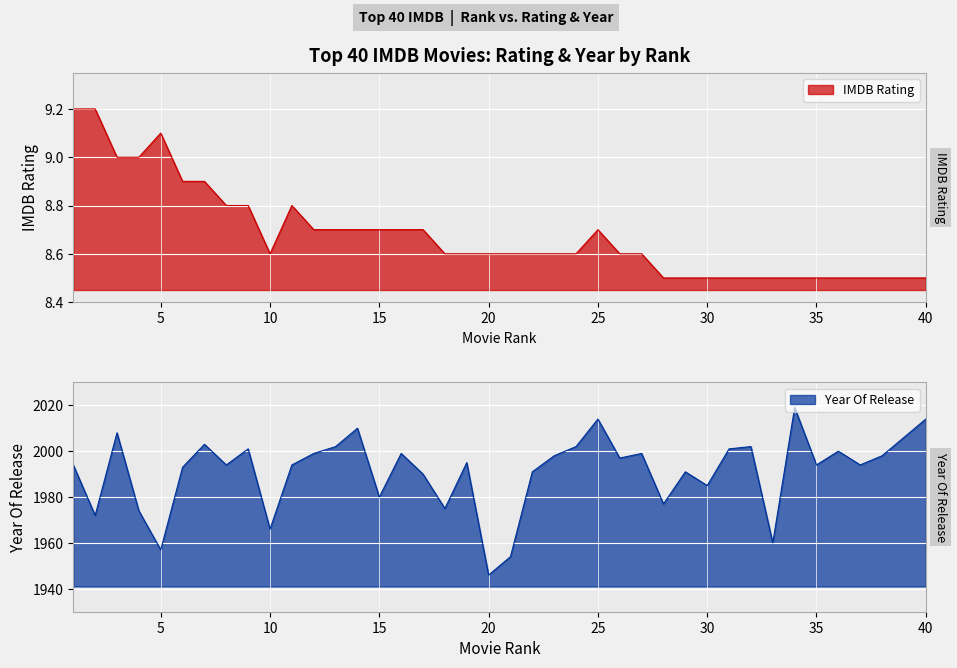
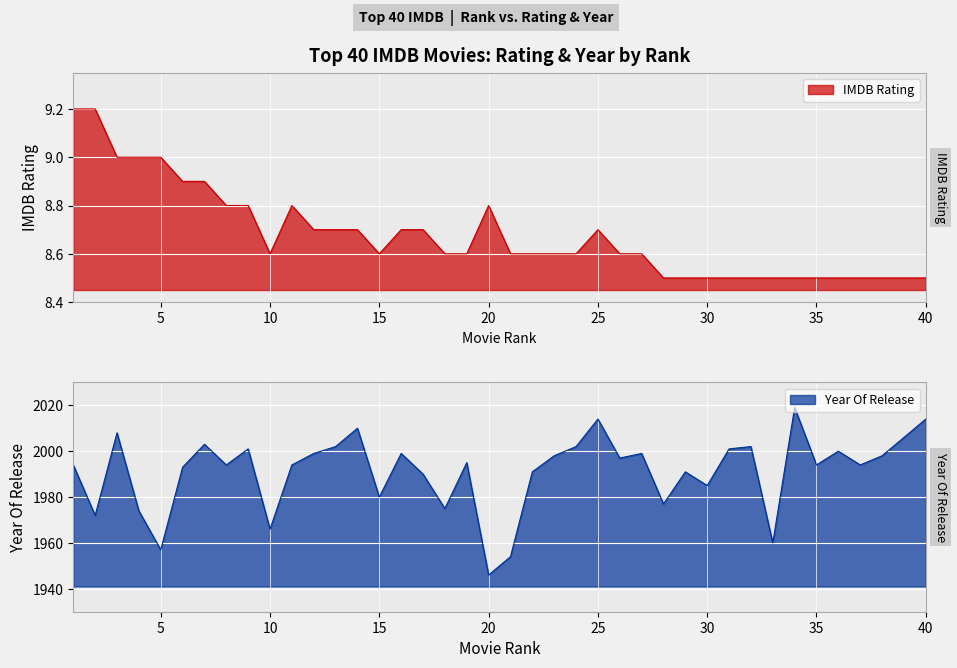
Top 40 IMDB Movies: Rating & Year by Rank, 5: 9.1 -> 9.0
Top 40 IMDB Movies: Rating & Year by Rank, 15: 8.7 -> 8.6
Top 40 IMDB Movies: Rating & Year by Rank, 20: 8.6 -> 8.8
